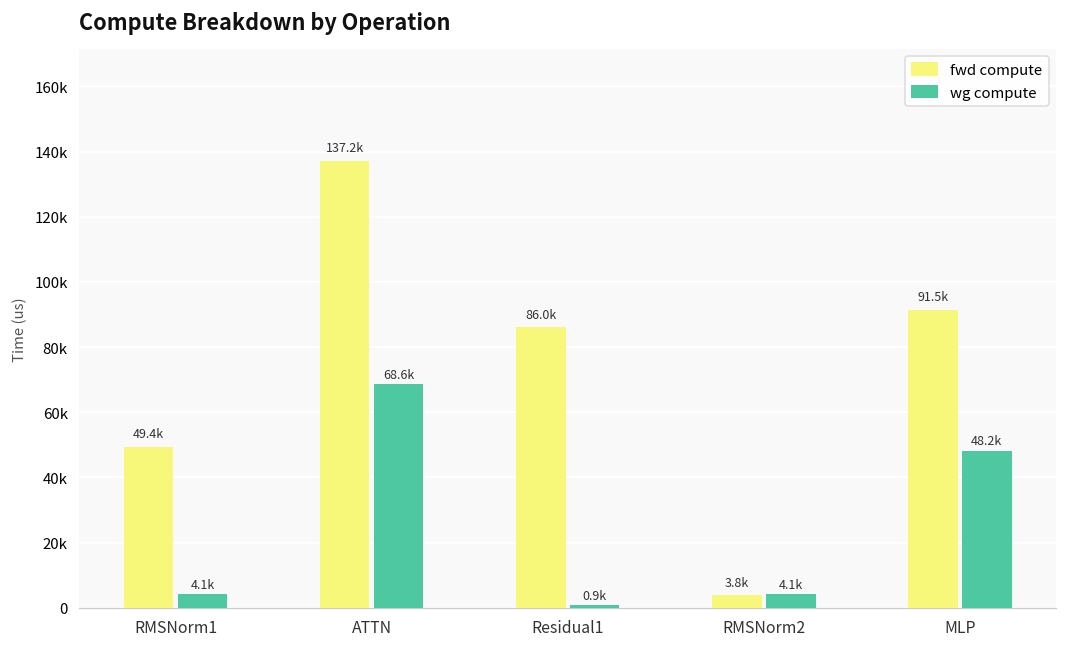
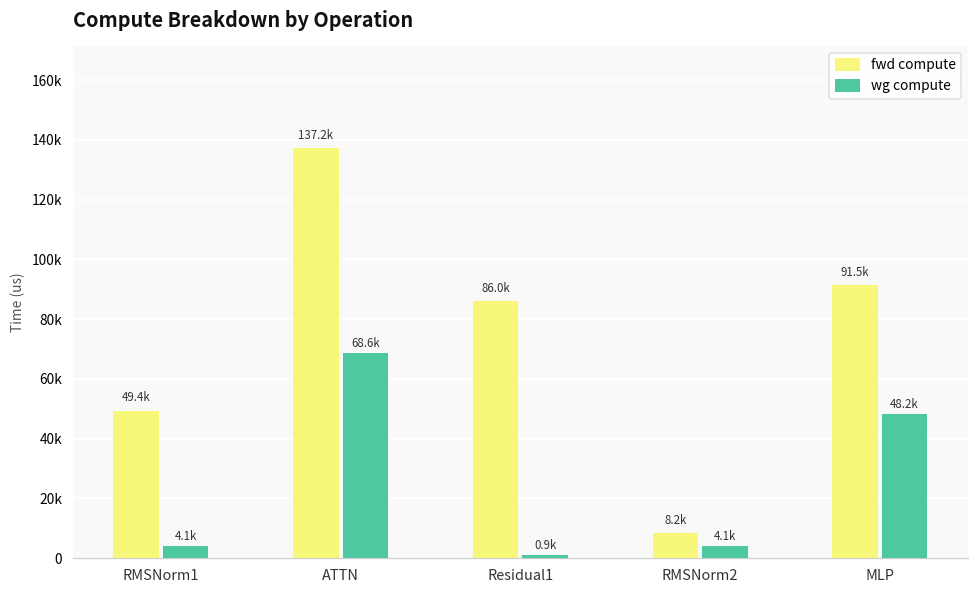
fwd compute, RMSNorm2: 3.8k -> 8.2k
